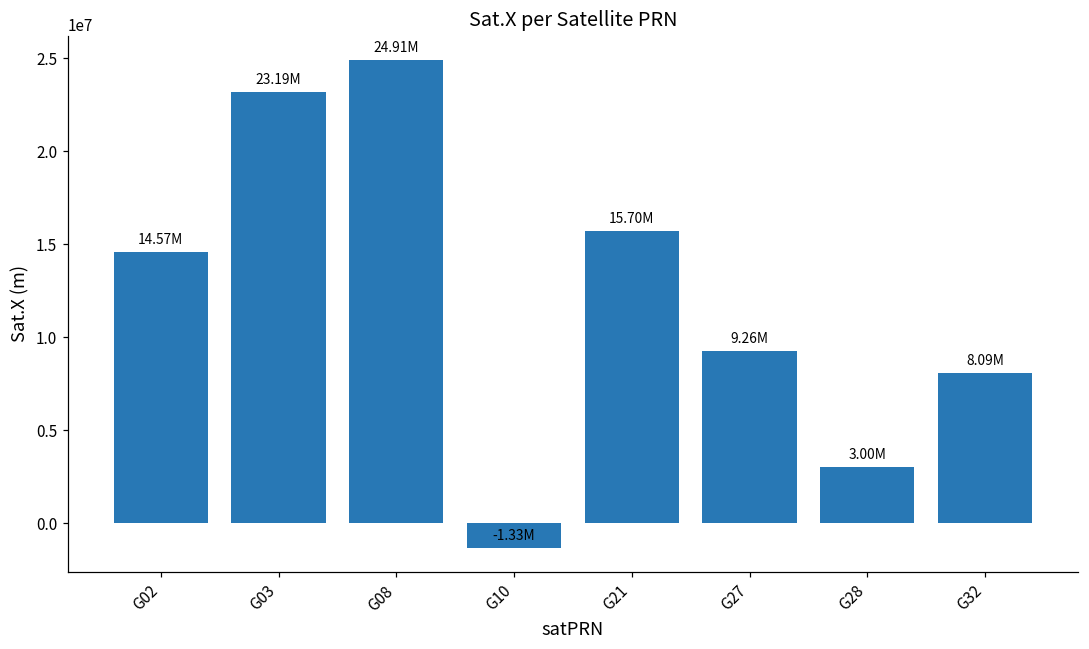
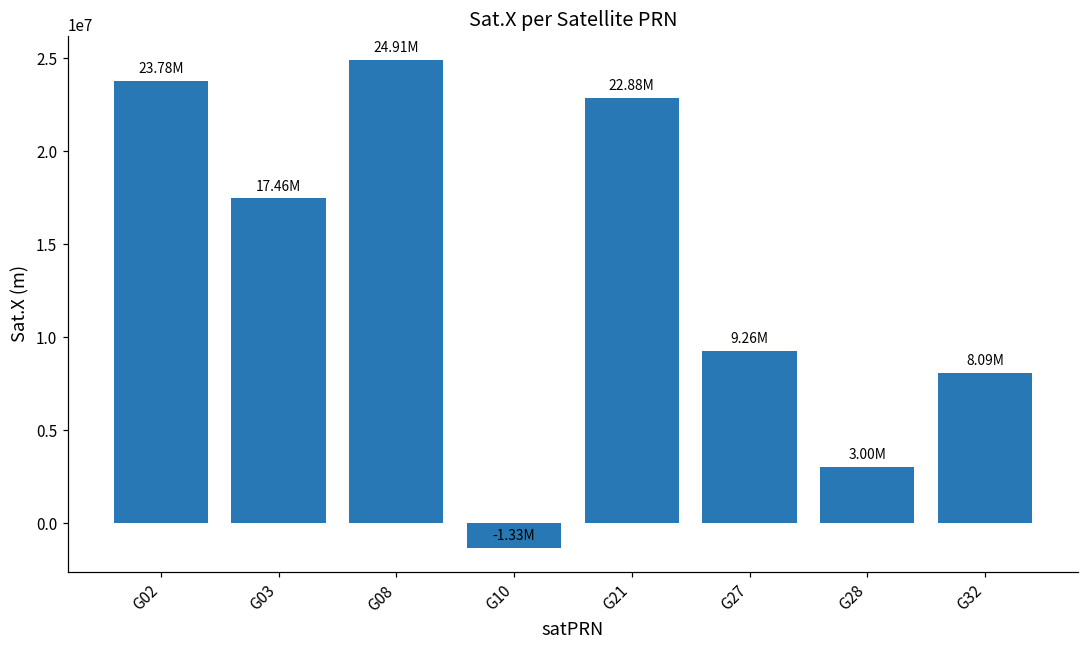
G02: 14.57M -> 23.78M
G03: 23.19M -> 17.46M
G21: 15.70M -> 22.88M
